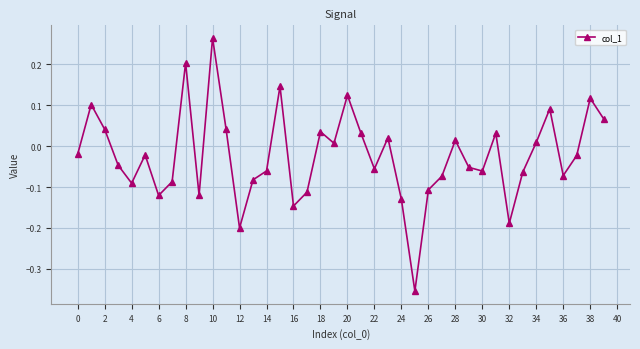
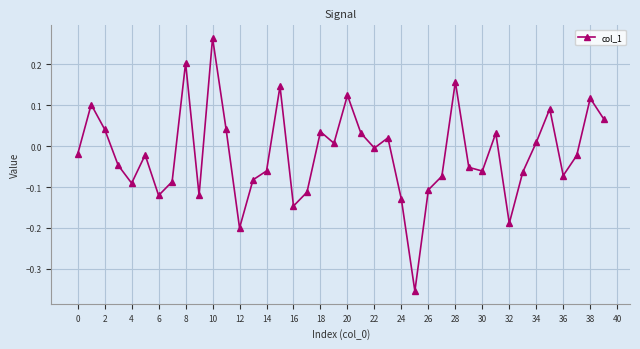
22: -0.06 -> 0.00
28: 0.01 -> 0.16
